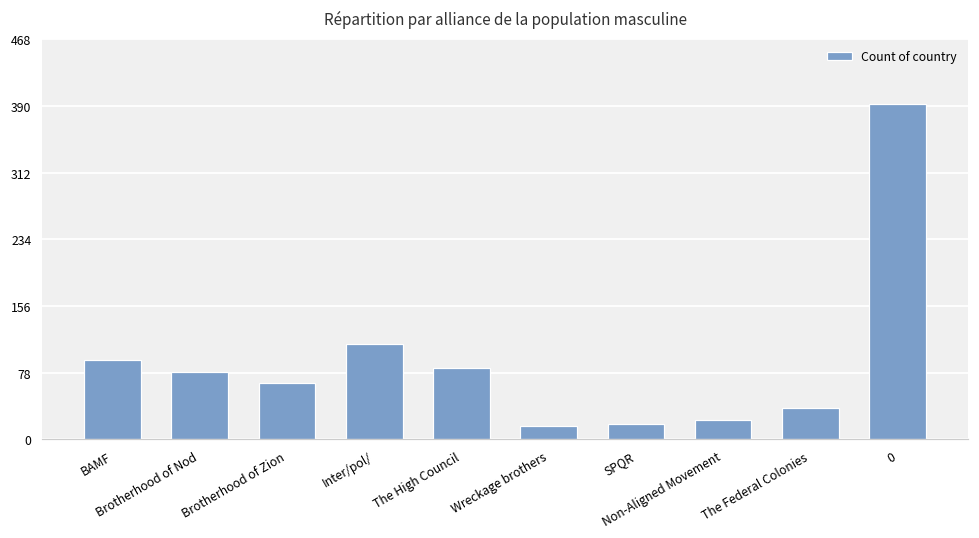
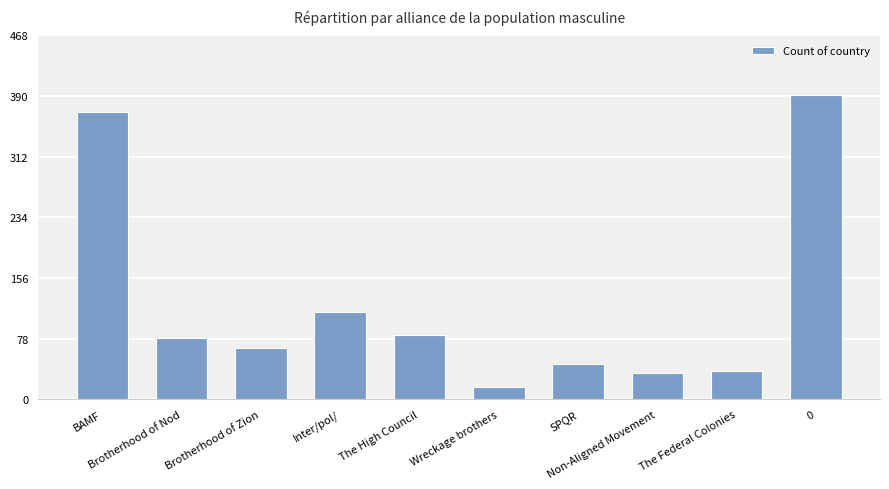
BAMF: 90 -> 370
SPQR: 20 -> 50
Non-Aligned Movement: 20 -> 30
